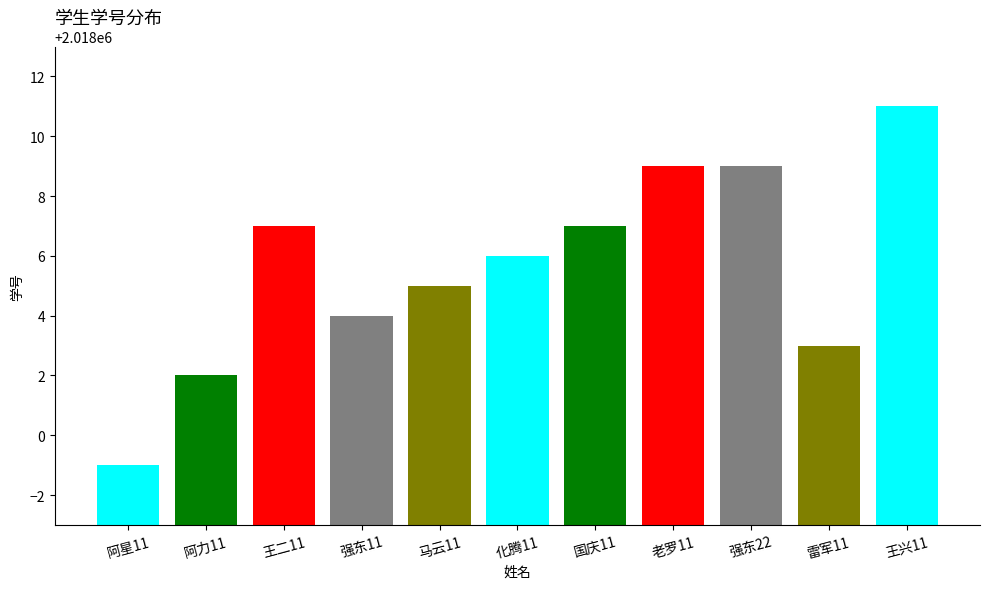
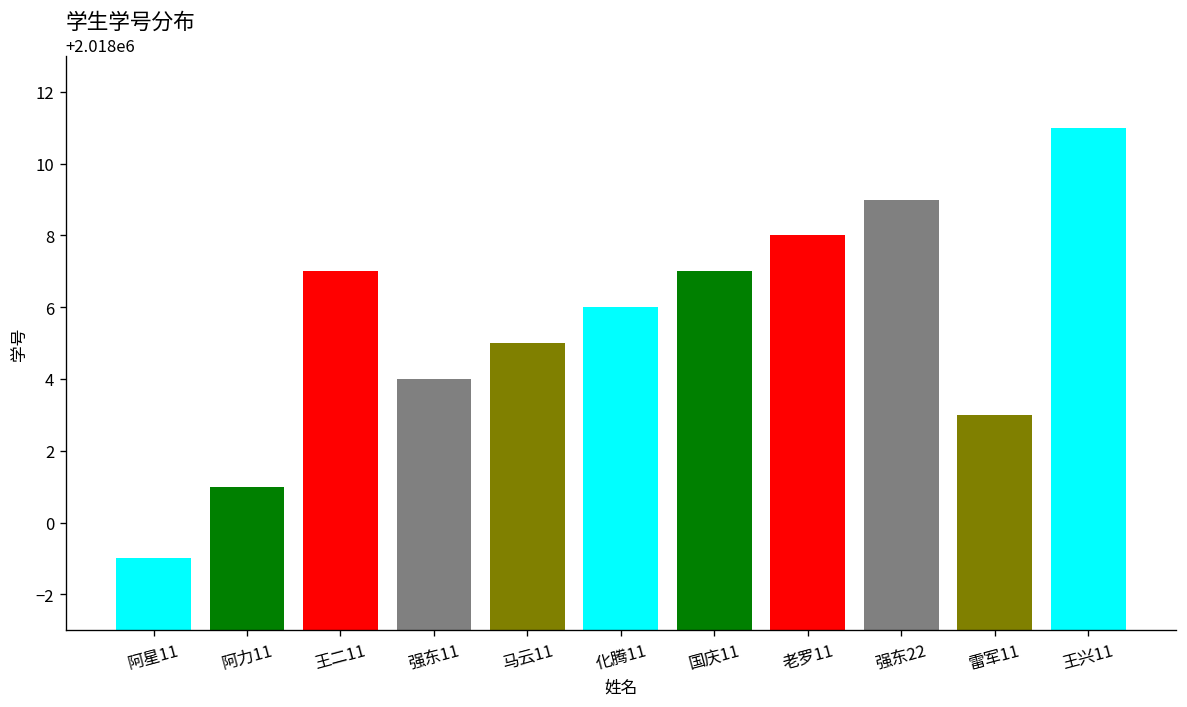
阿力11: 2018002 -> 2018001
老罗11: 2018009 -> 2018008
